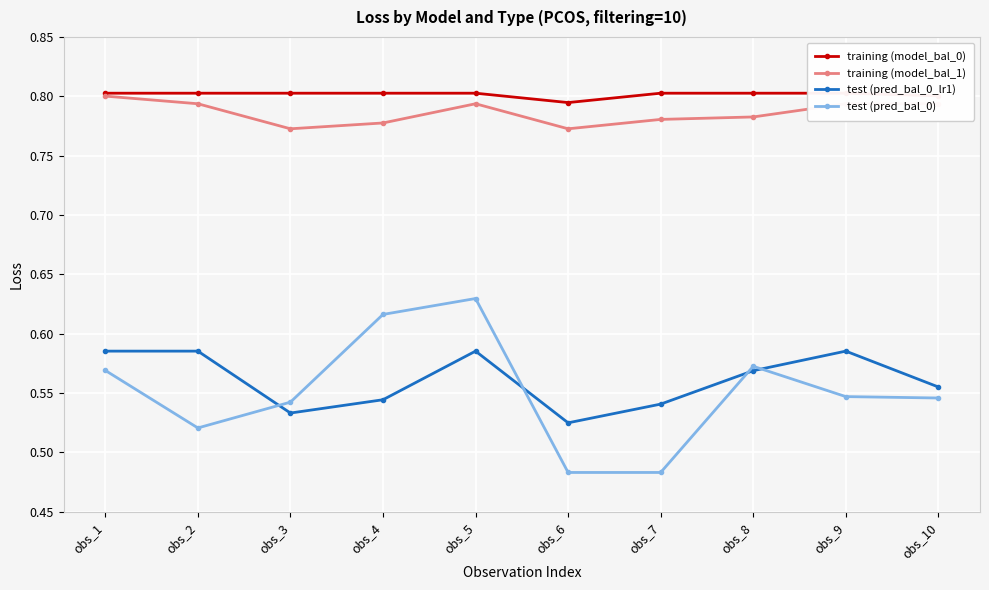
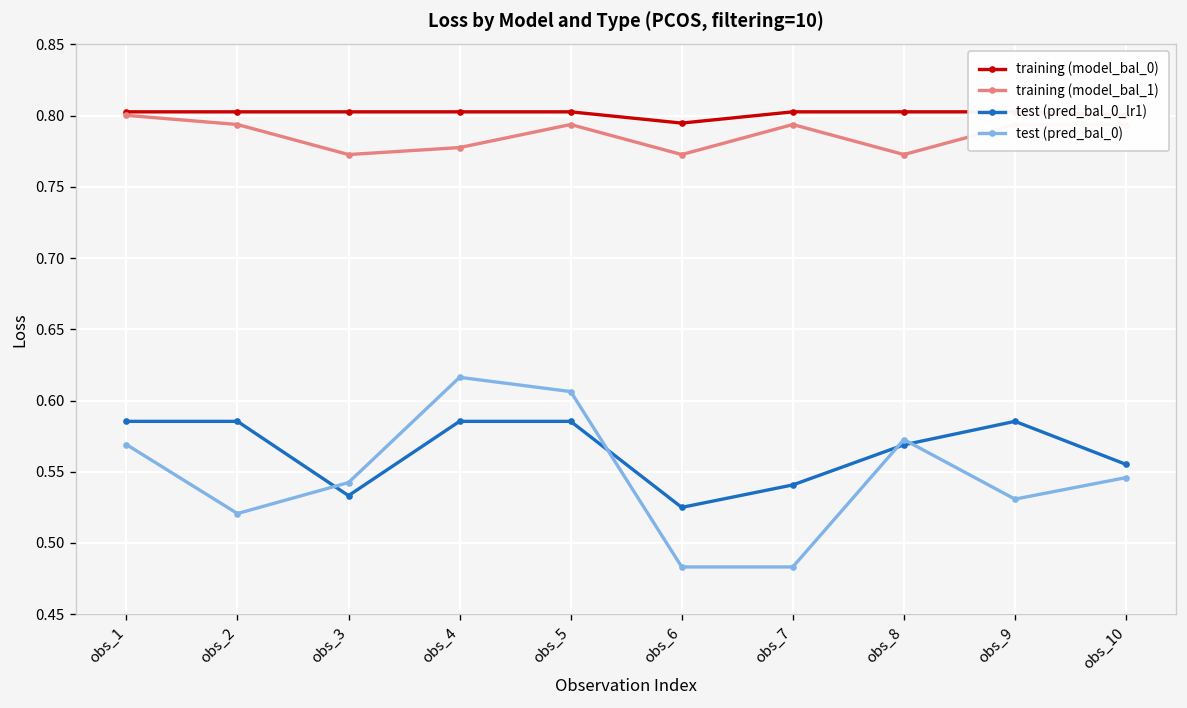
test (pred_bal_0_lr1), obs_4: 0.544 -> 0.585
test (pred_bal_0), obs_5: 0.630 -> 0.606
training (model_bal_1), obs_7: 0.781 -> 0.794
training (model_bal_1), obs_8: 0.783 -> 0.773
test (pred_bal_0), obs_9: 0.547 -> 0.531
